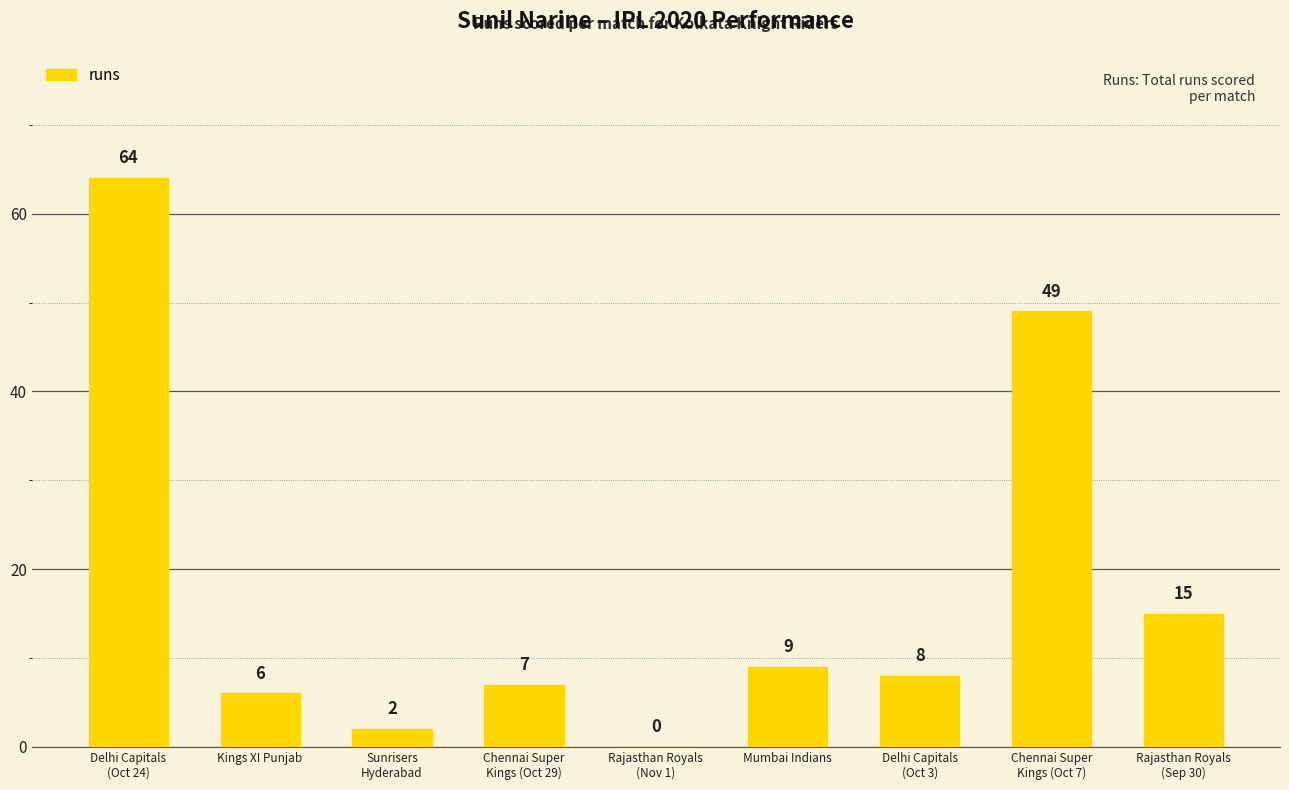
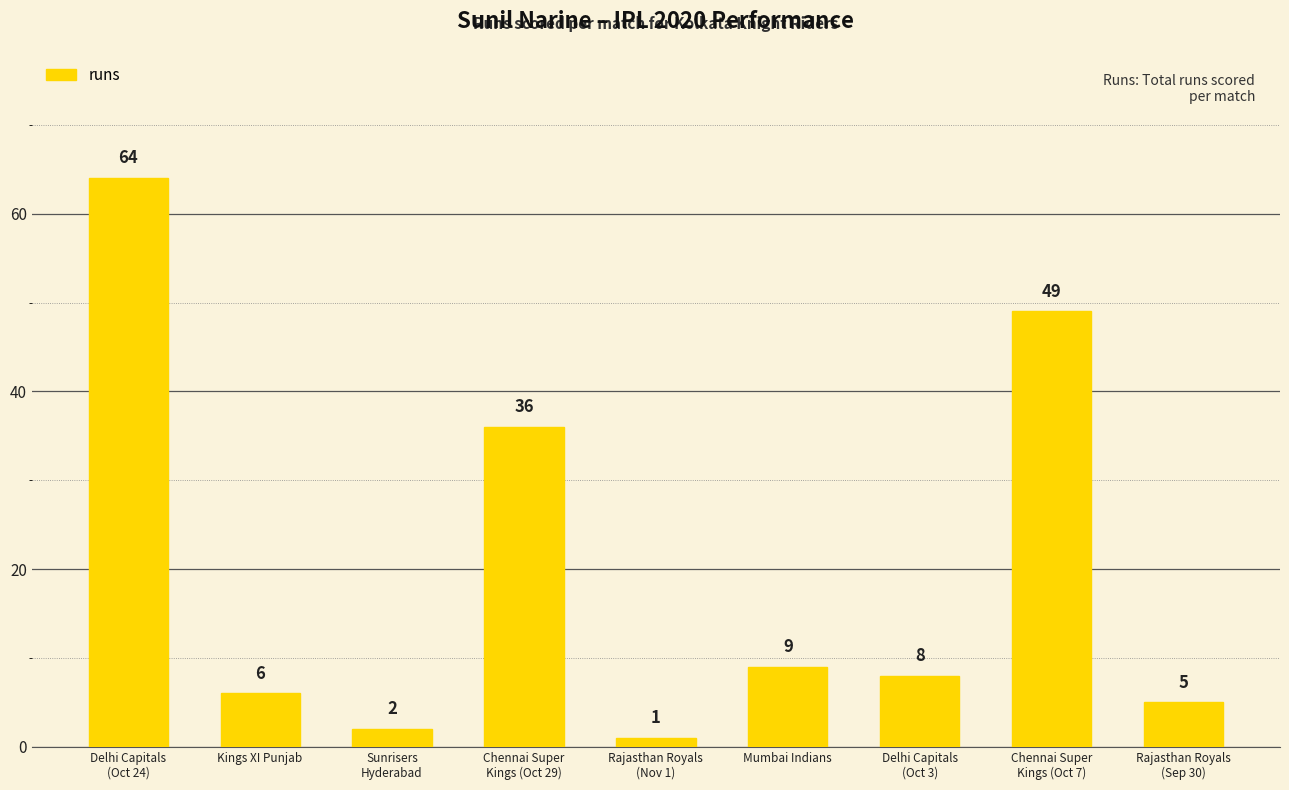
Chennai Super Kings (Oct 29): 7 -> 36
Rajasthan Royals (Nov 1): 0 -> 1
Rajasthan Royals (Sep 30): 15 -> 5
